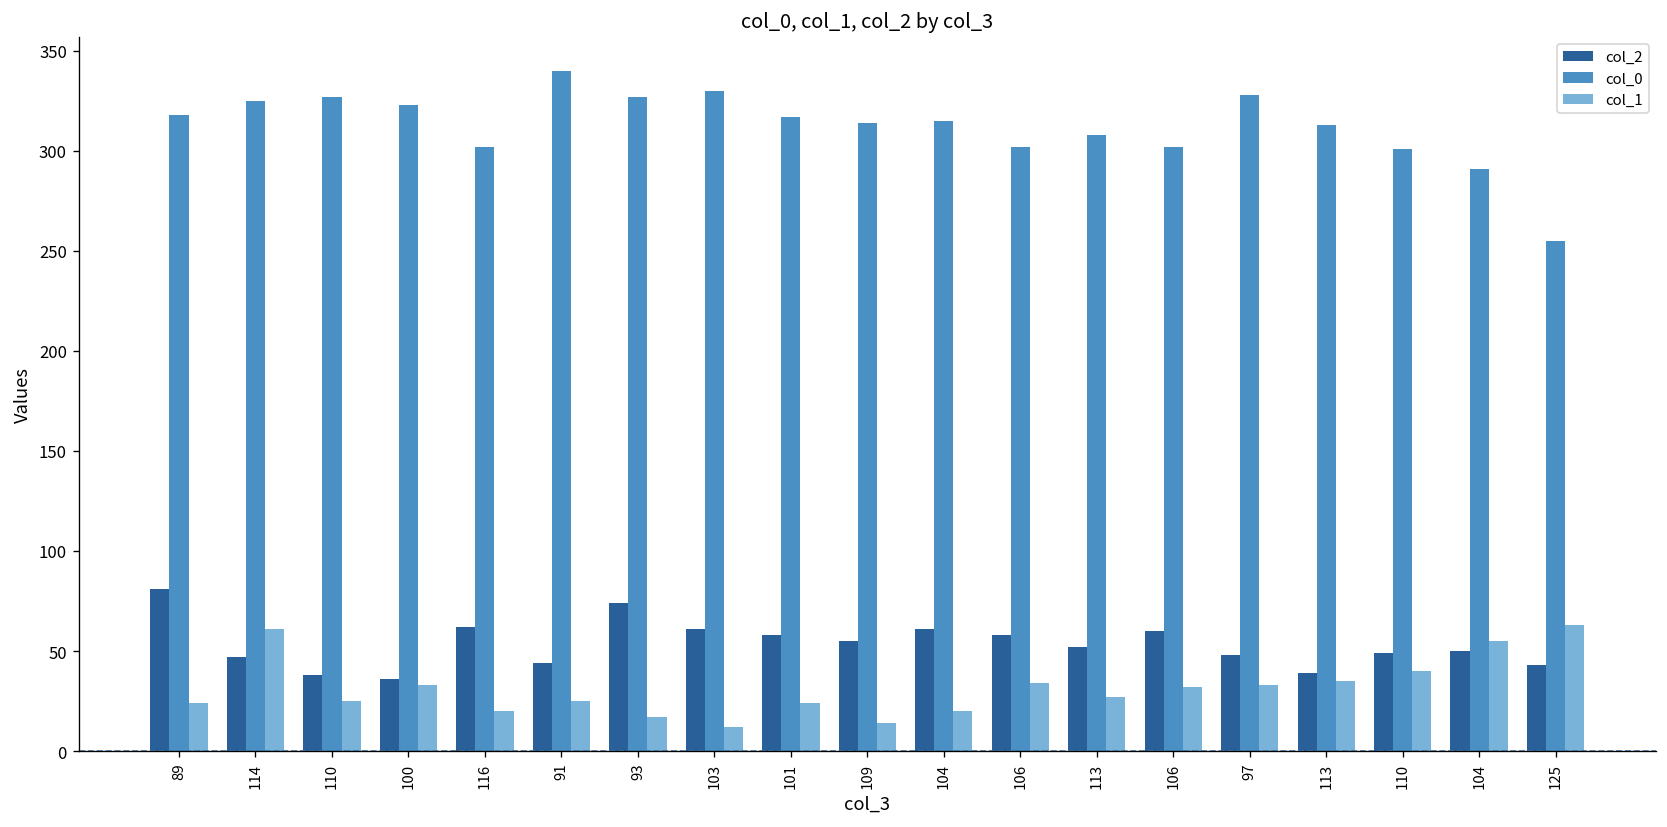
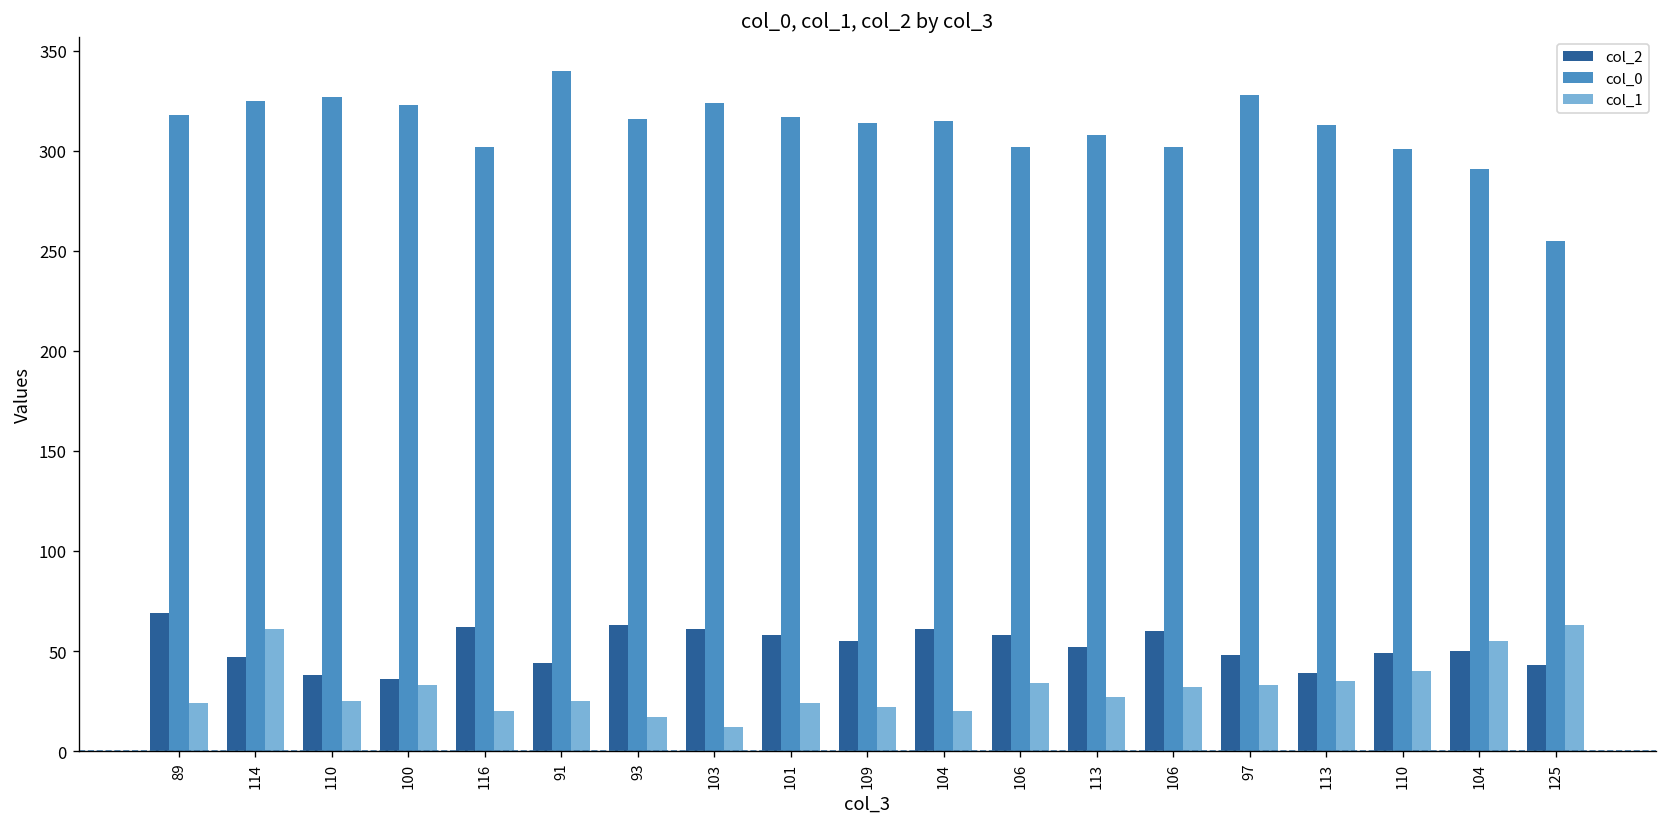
col_2, 89: 81 -> 69
col_2, 93: 74 -> 63
col_0, 93: 327 -> 316
col_0, 103: 330 -> 324
col_1, 109: 14 -> 22
